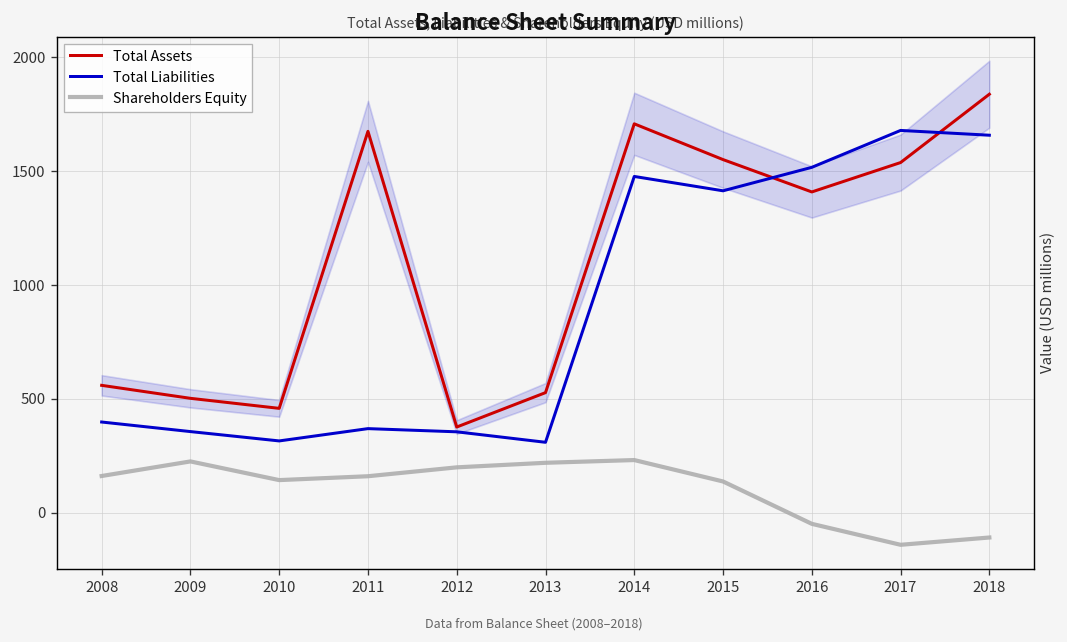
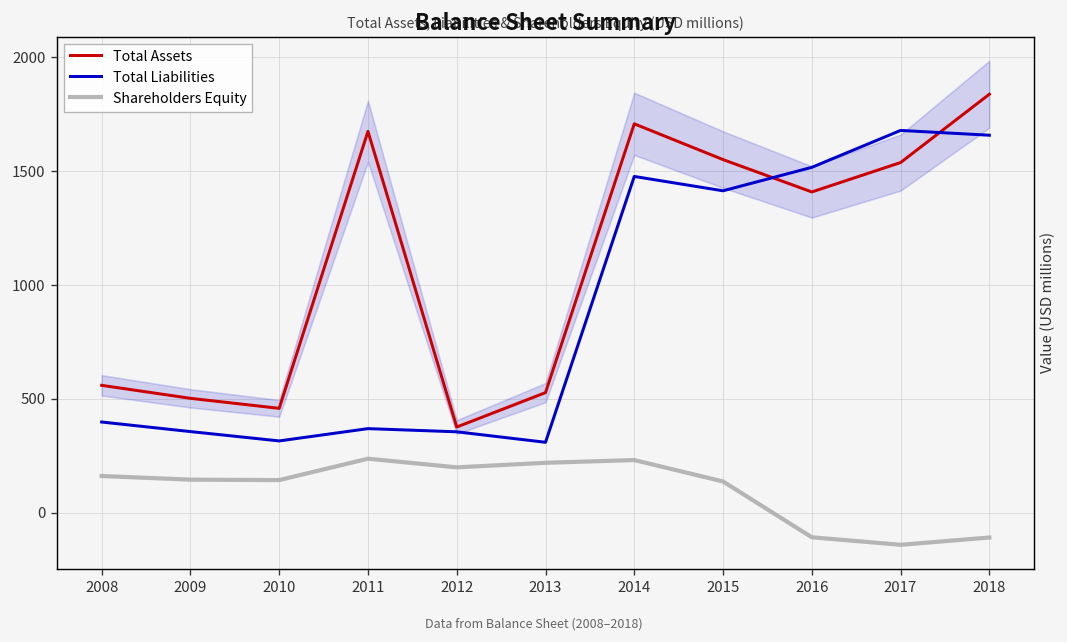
Shareholders Equity, 2009: 230 -> 150
Shareholders Equity, 2011: 160 -> 240
Shareholders Equity, 2016: -50 -> -110
